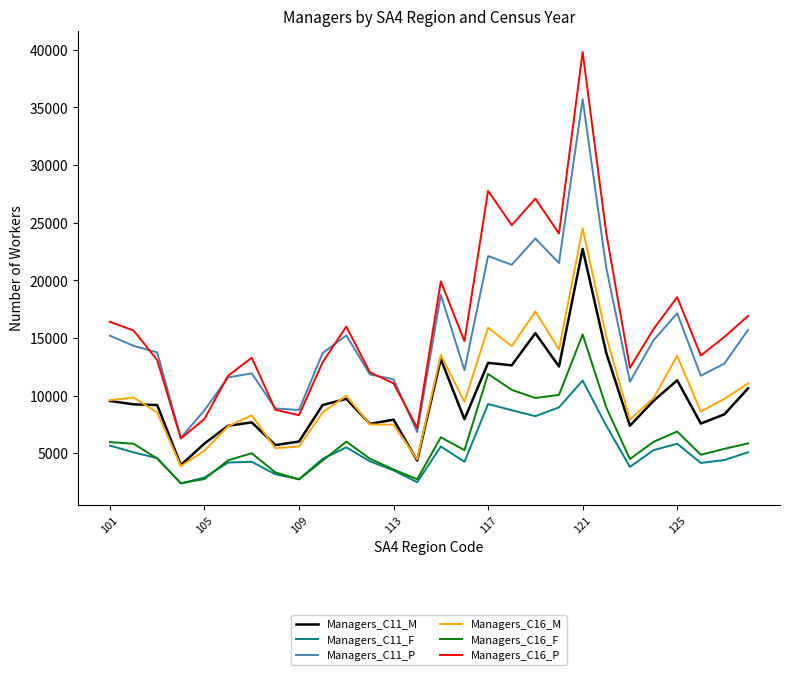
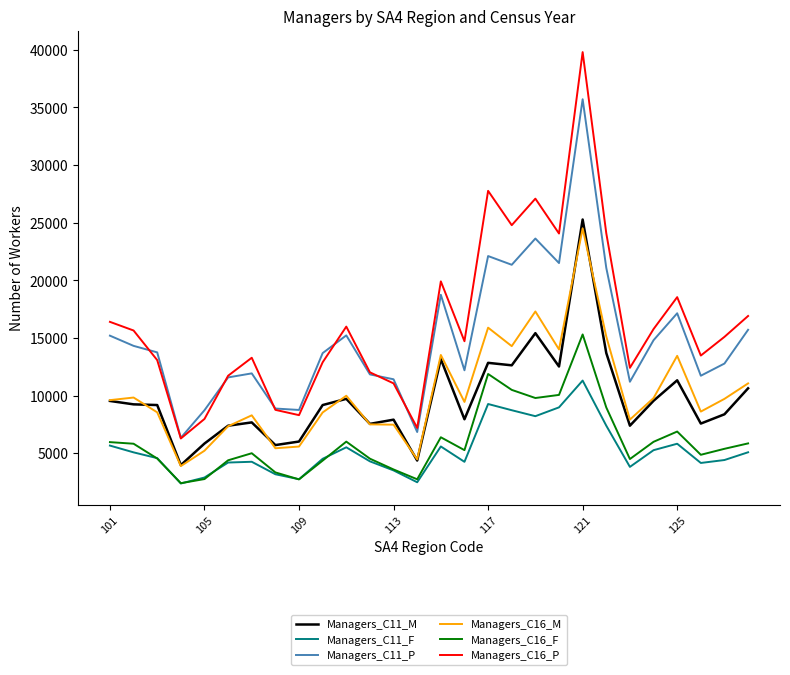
Managers_C11_M, 121: 22700 -> 25300
